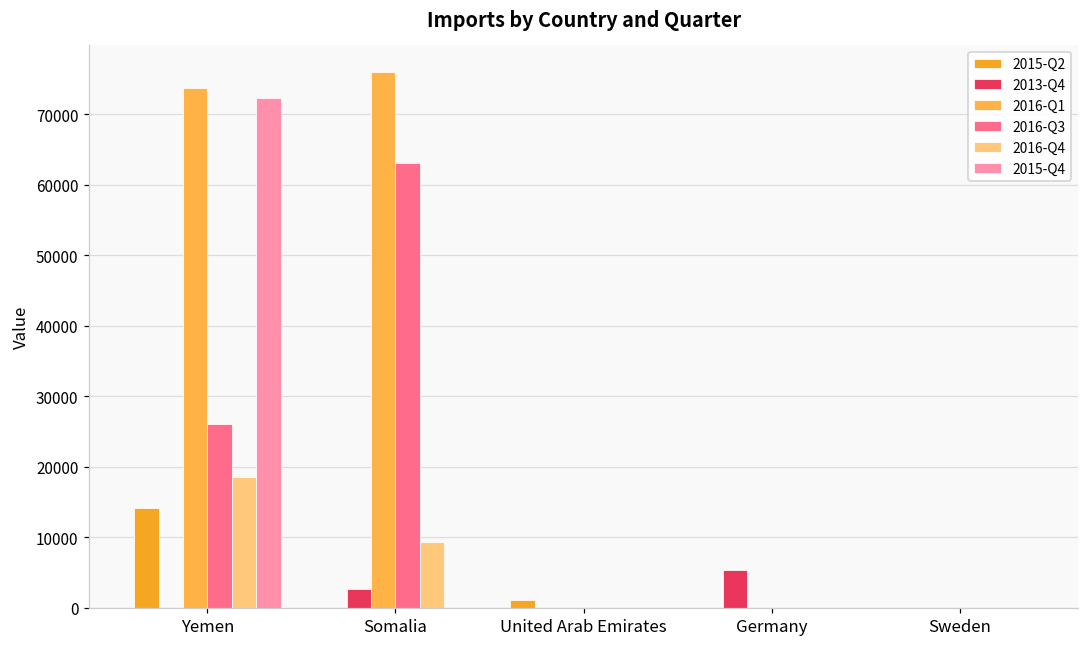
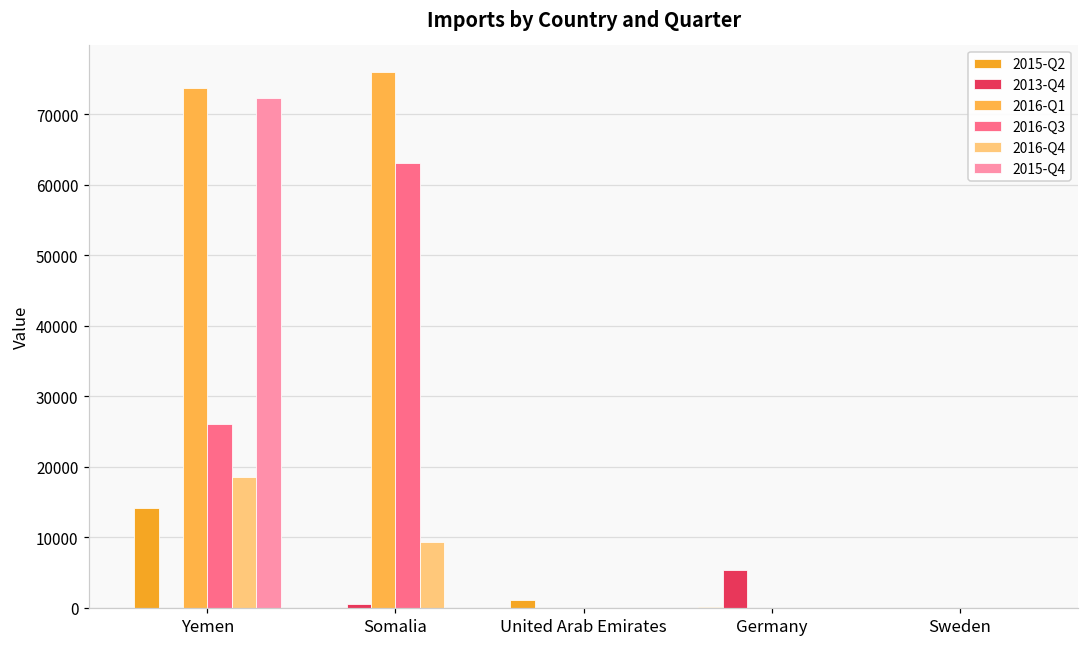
2013-Q4, Somalia: 3000 -> 1000
